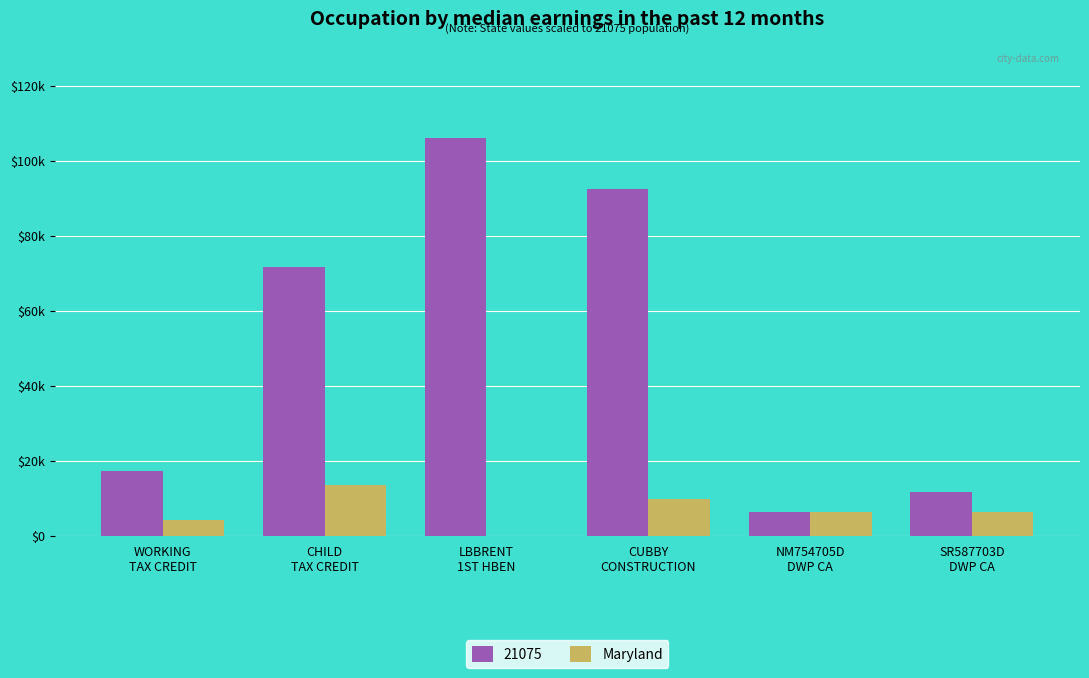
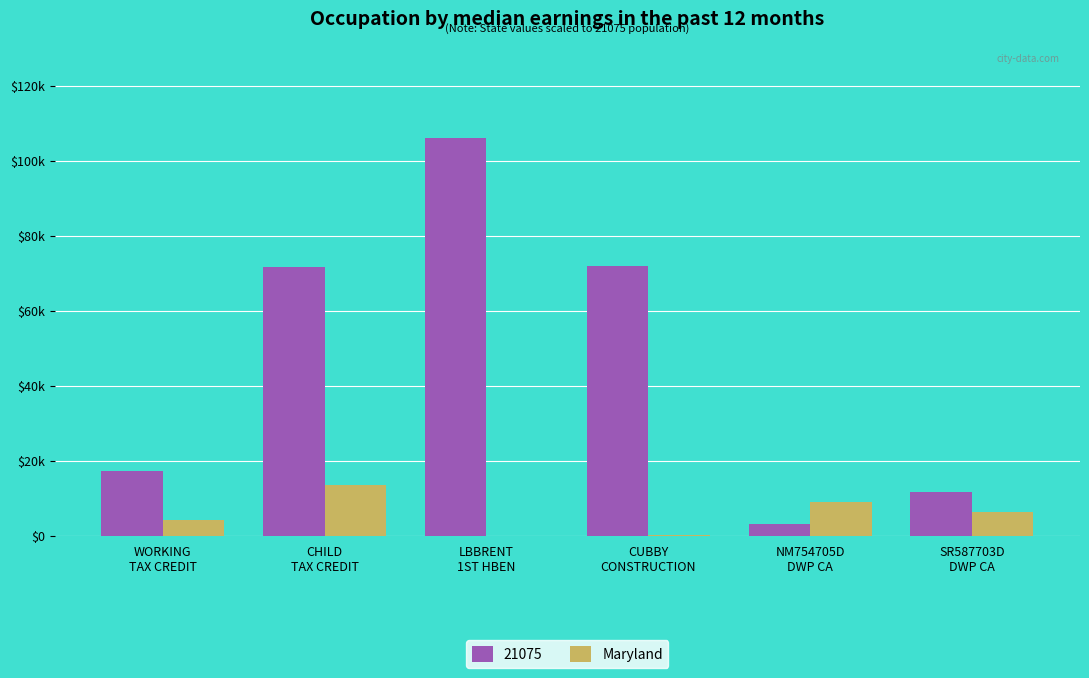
21075, CUBBY CONSTRUCTION: $92000 -> $72000
Maryland, CUBBY CONSTRUCTION: $10000 -> $0
21075, NM754705D DWP CA: $6000 -> $3000
Maryland, NM754705D DWP CA: $6000 -> $9000
